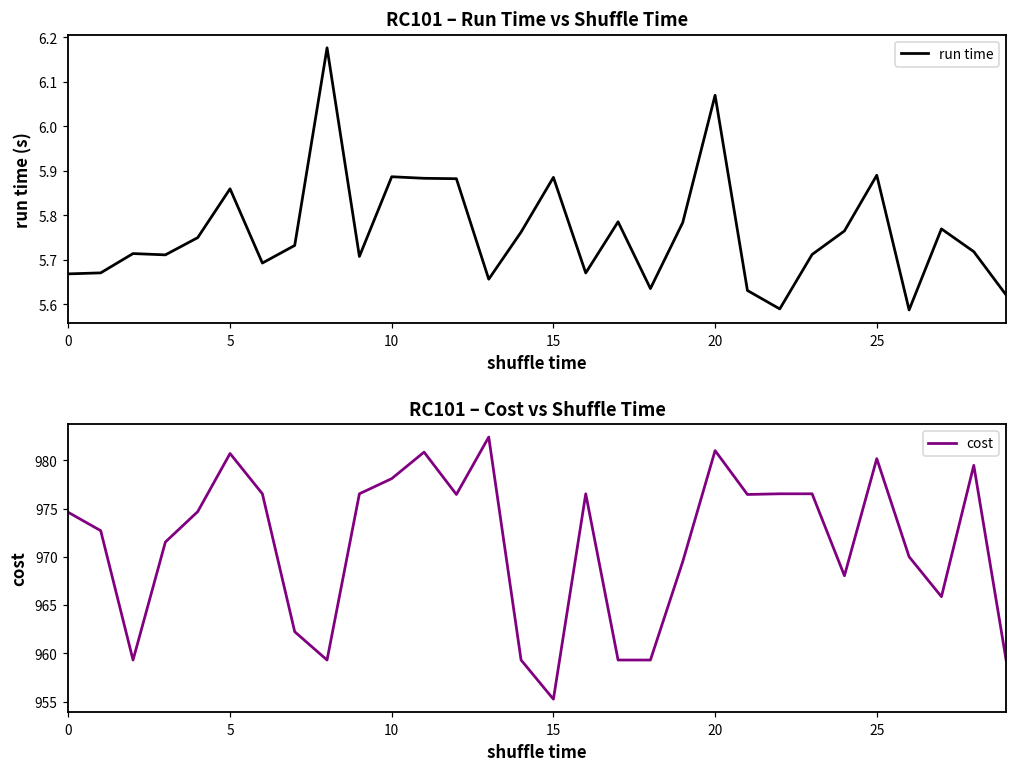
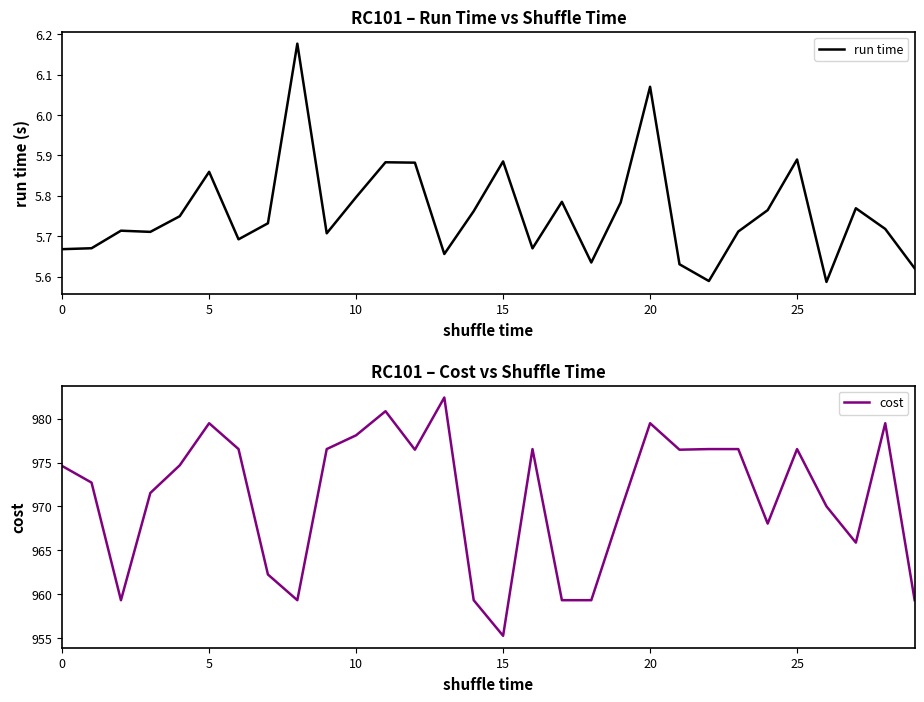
RC101 – Run Time vs Shuffle Time, 10: 5.89 -> 5.80
RC101 – Cost vs Shuffle Time, 5: 981 -> 979
RC101 – Cost vs Shuffle Time, 20: 981 -> 979
RC101 – Cost vs Shuffle Time, 25: 980 -> 977
